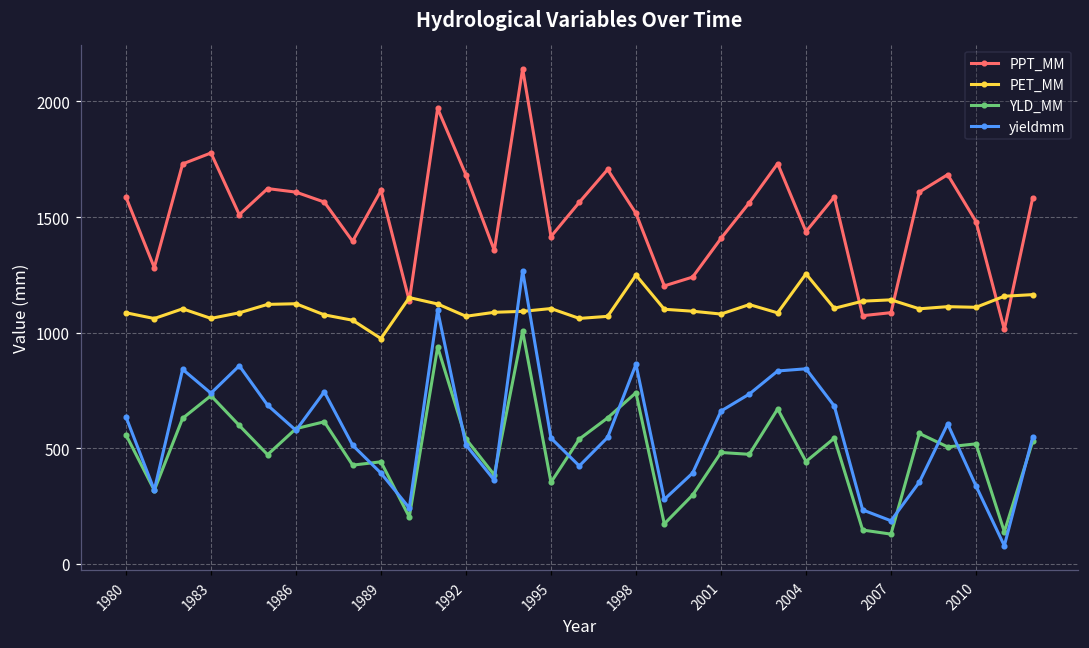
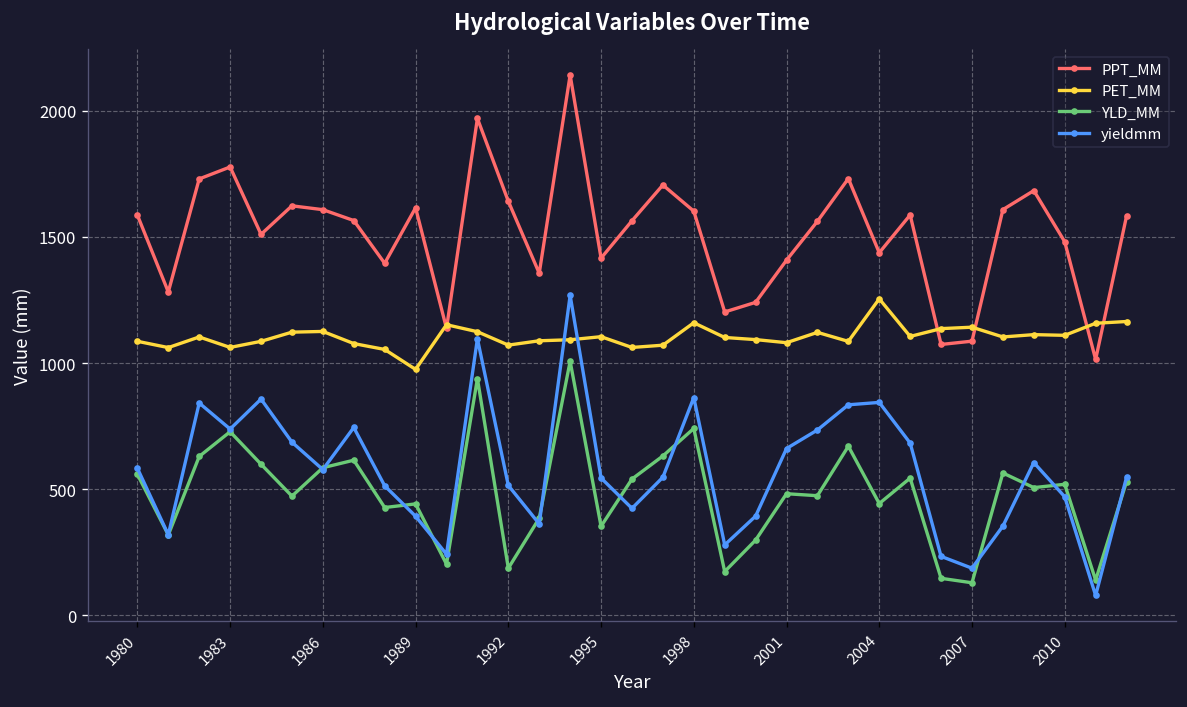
yieldmm, 1980: 640 -> 580
PPT_MM, 1992: 1680 -> 1640
YLD_MM, 1992: 540 -> 190
PPT_MM, 1998: 1520 -> 1600
PET_MM, 1998: 1250 -> 1160
yieldmm, 2010: 340 -> 470
